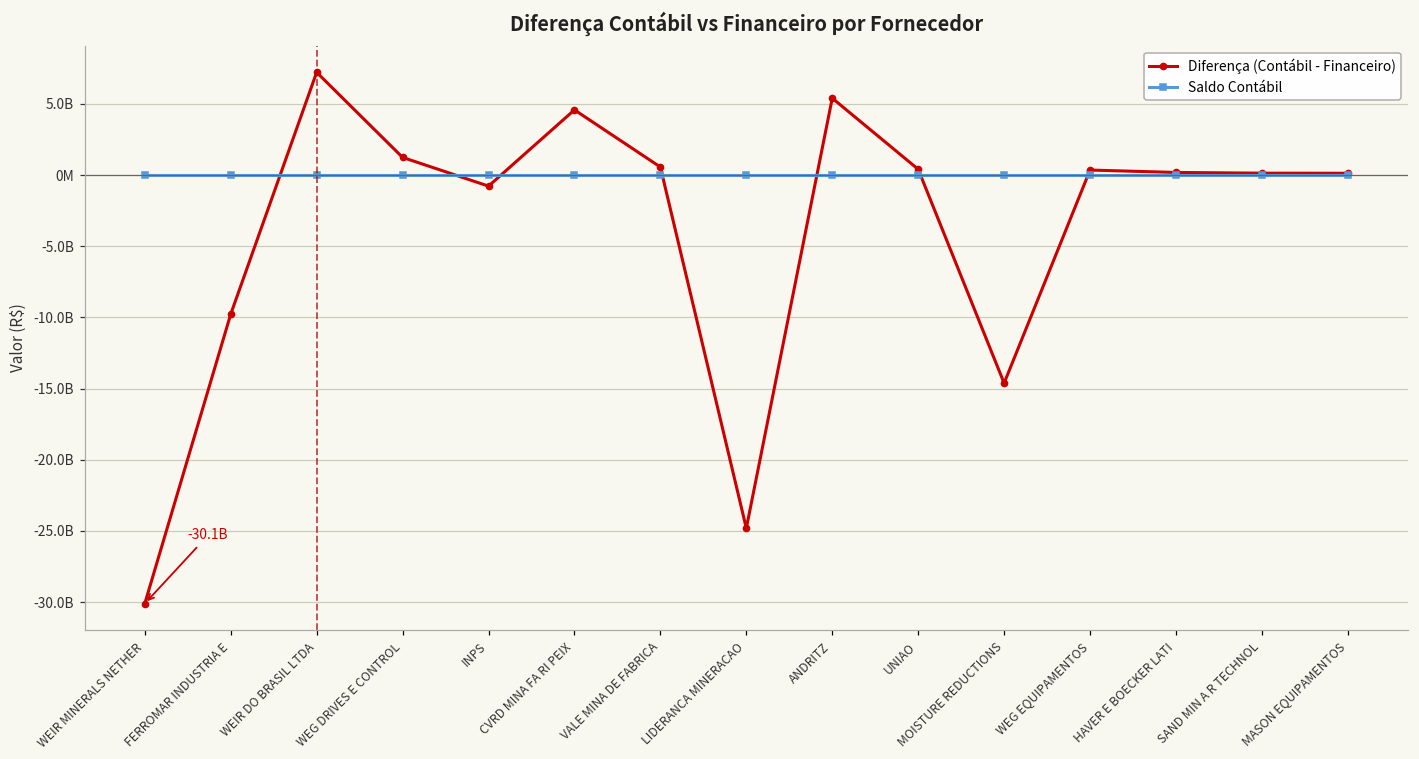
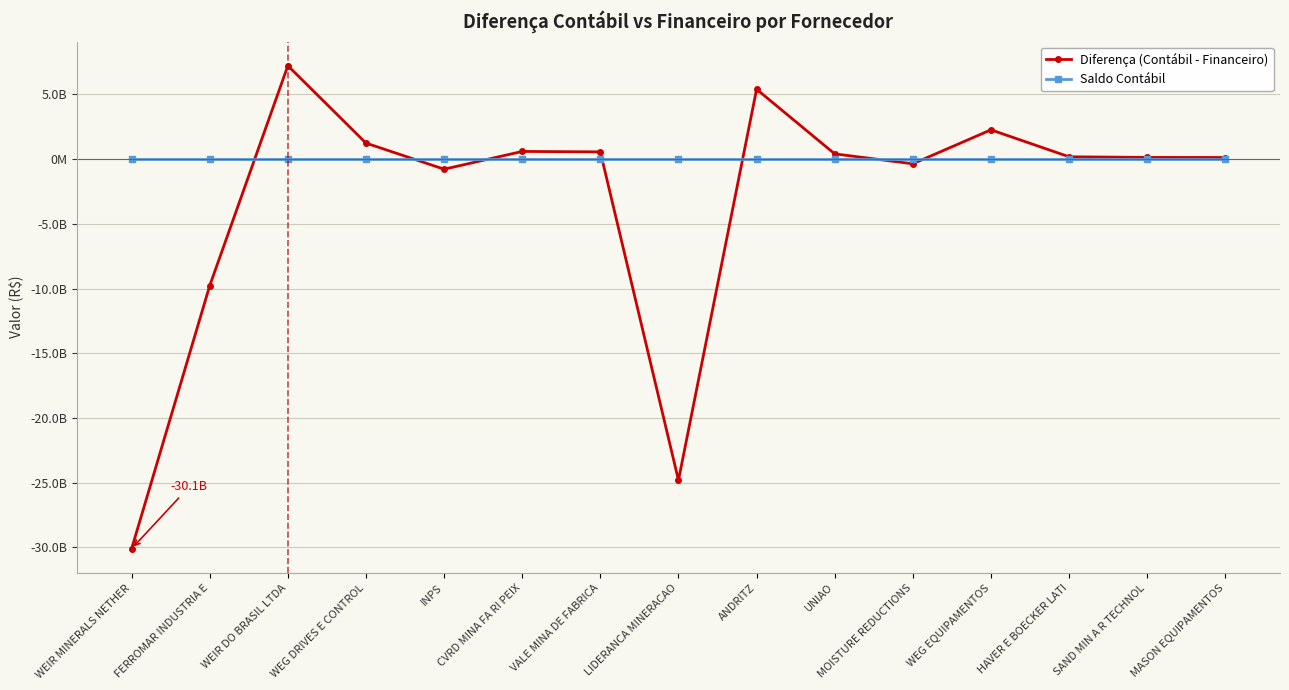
Diferença (Contábil - Financeiro), CVRD MINA FA RI PEIX: 4600000000 -> 600000000
Diferença (Contábil - Financeiro), MOISTURE REDUCTIONS: -14600000000 -> -400000000
Diferença (Contábil - Financeiro), WEG EQUIPAMENTOS: 400000000 -> 2300000000
